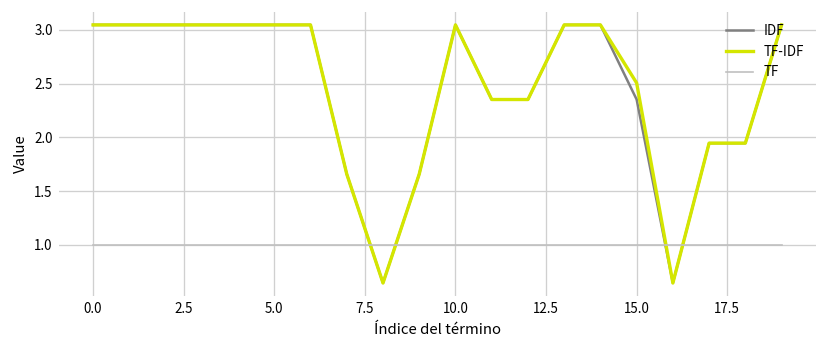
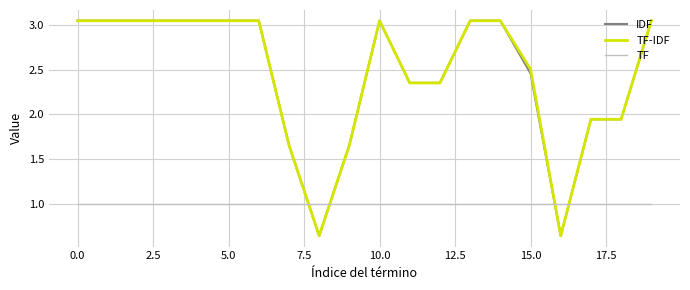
IDF, 15.0: 2.4 -> 2.5
